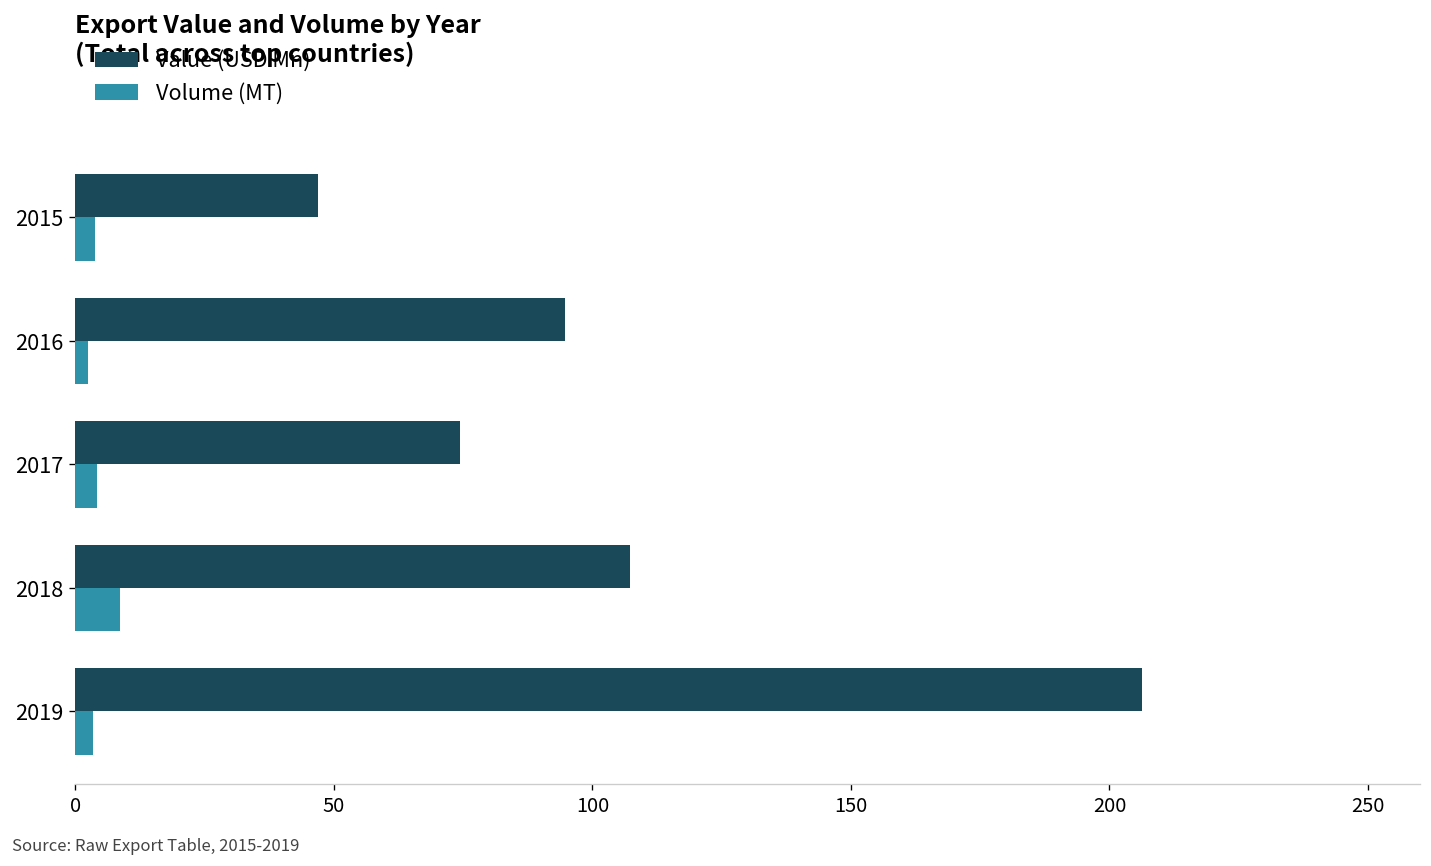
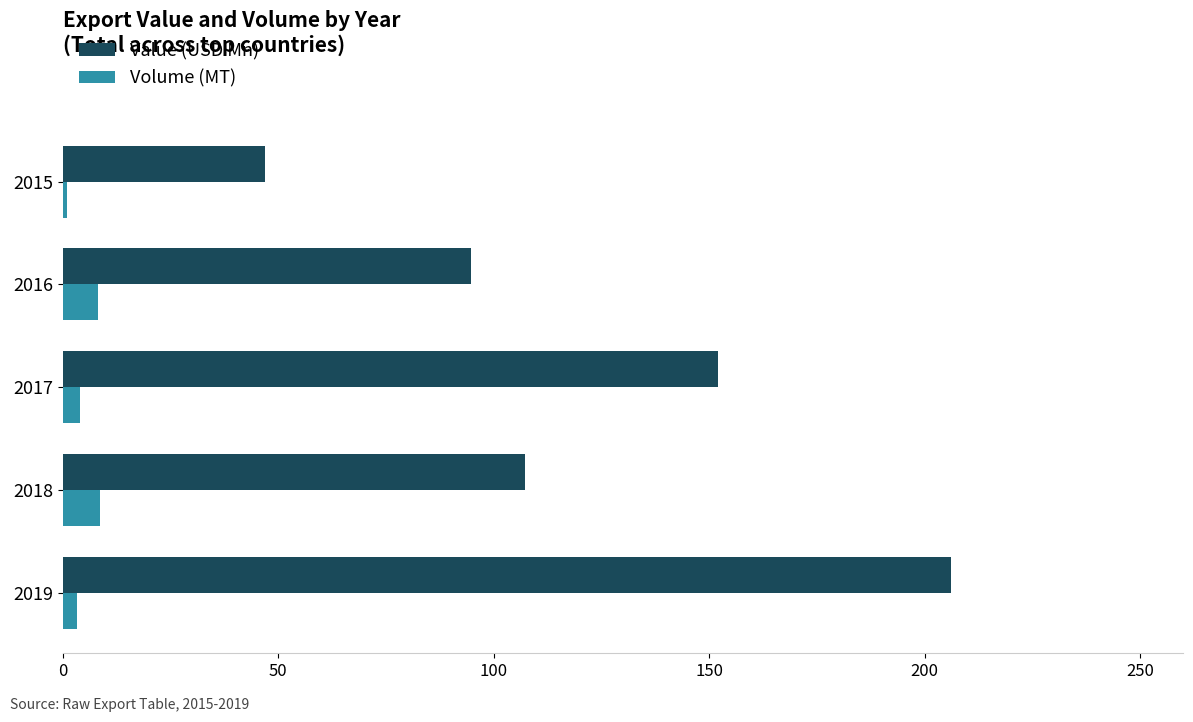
Volume (MT), 2015: 4 -> 1
Volume (MT), 2016: 3 -> 8
Value (USD Mn), 2017: 74 -> 152
